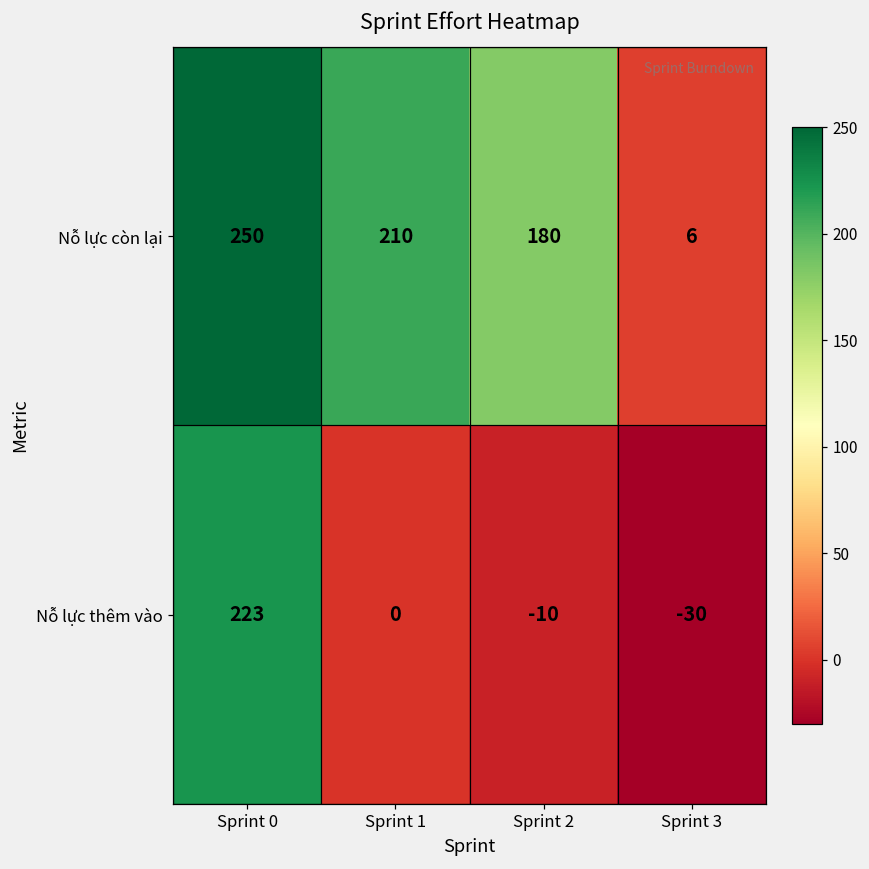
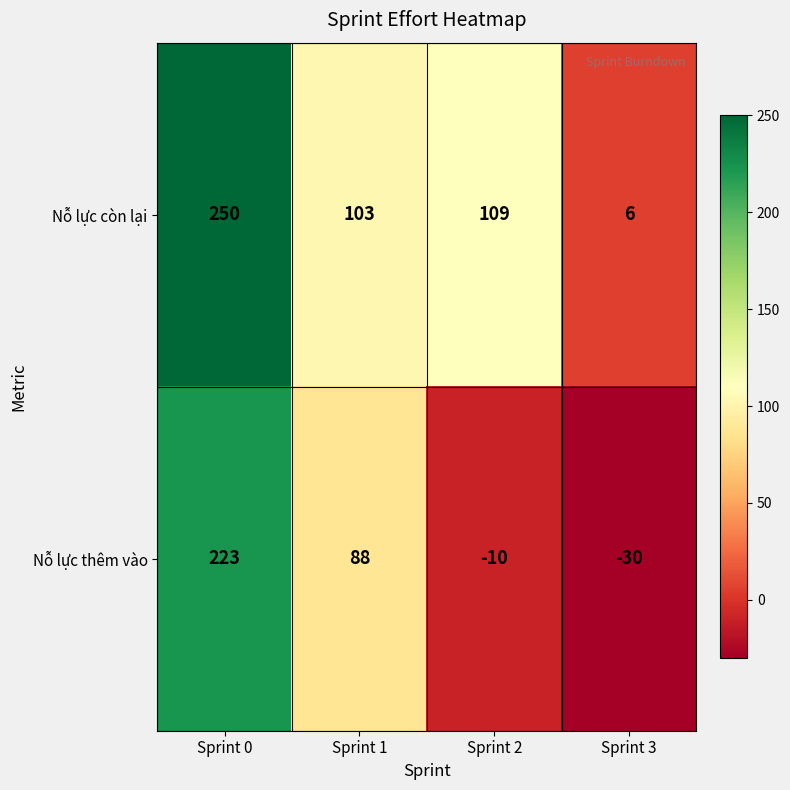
Nỗ lực còn lại, Sprint 1: 210 -> 103
Nỗ lực còn lại, Sprint 2: 180 -> 109
Nỗ lực thêm vào, Sprint 1: 0 -> 88
